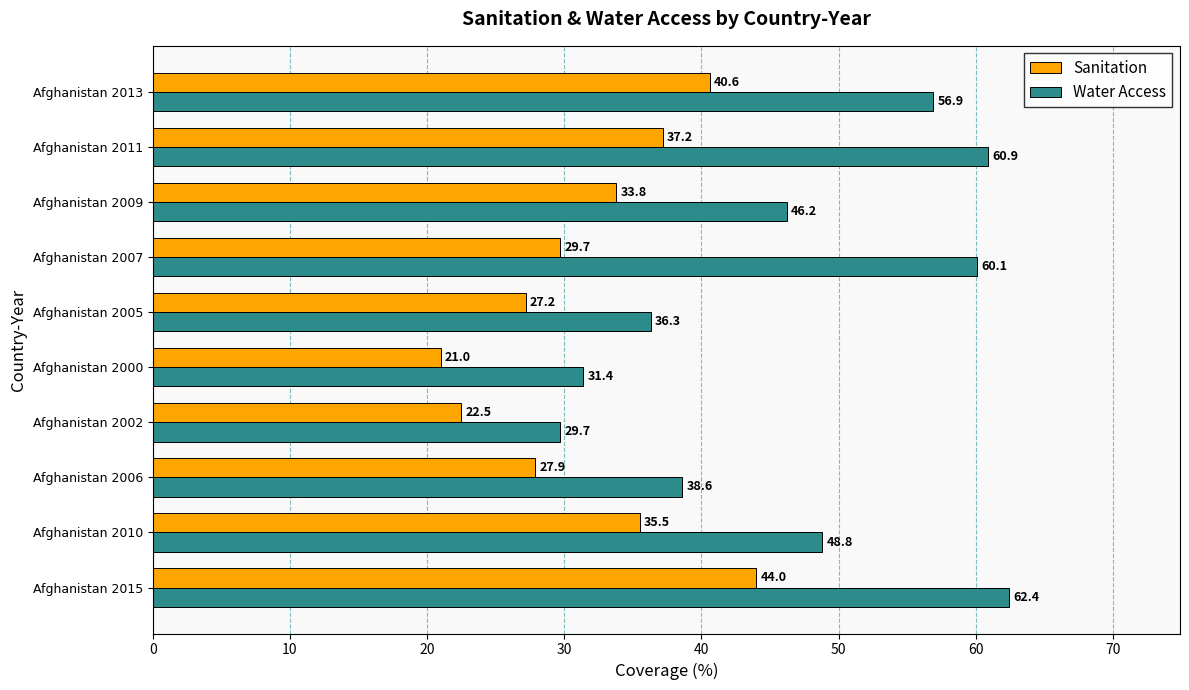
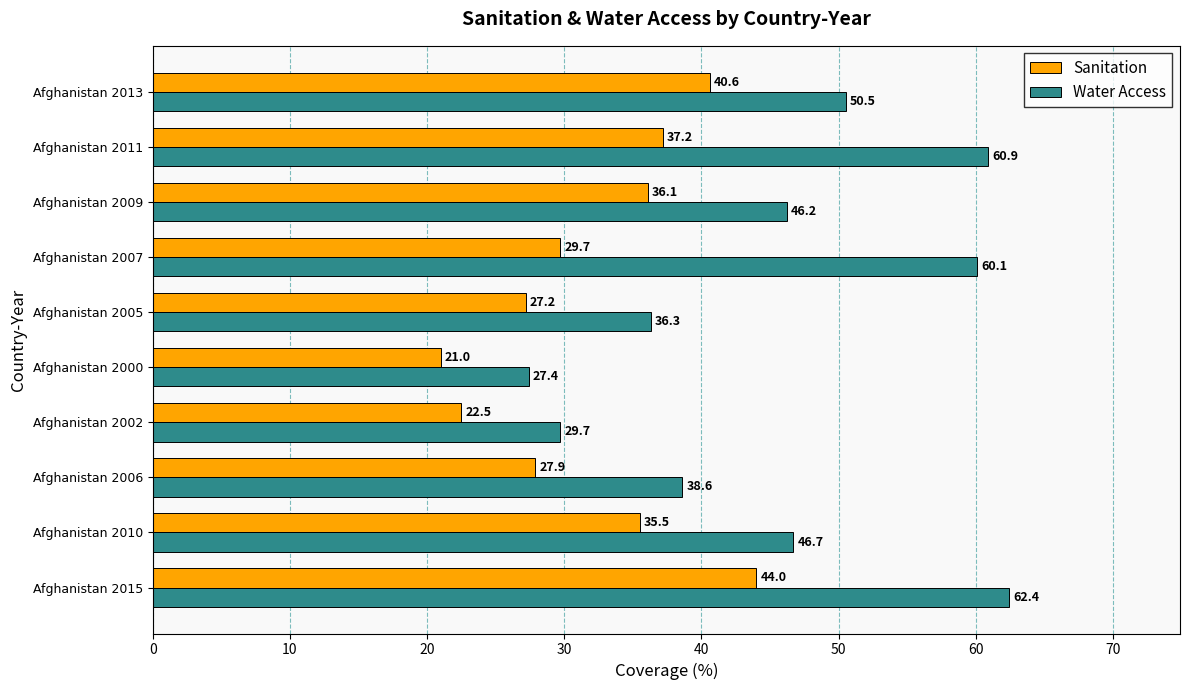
Water Access, Afghanistan 2013: 56.9 -> 50.5
Sanitation, Afghanistan 2009: 33.8 -> 36.1
Water Access, Afghanistan 2000: 31.4 -> 27.4
Water Access, Afghanistan 2010: 48.8 -> 46.7
